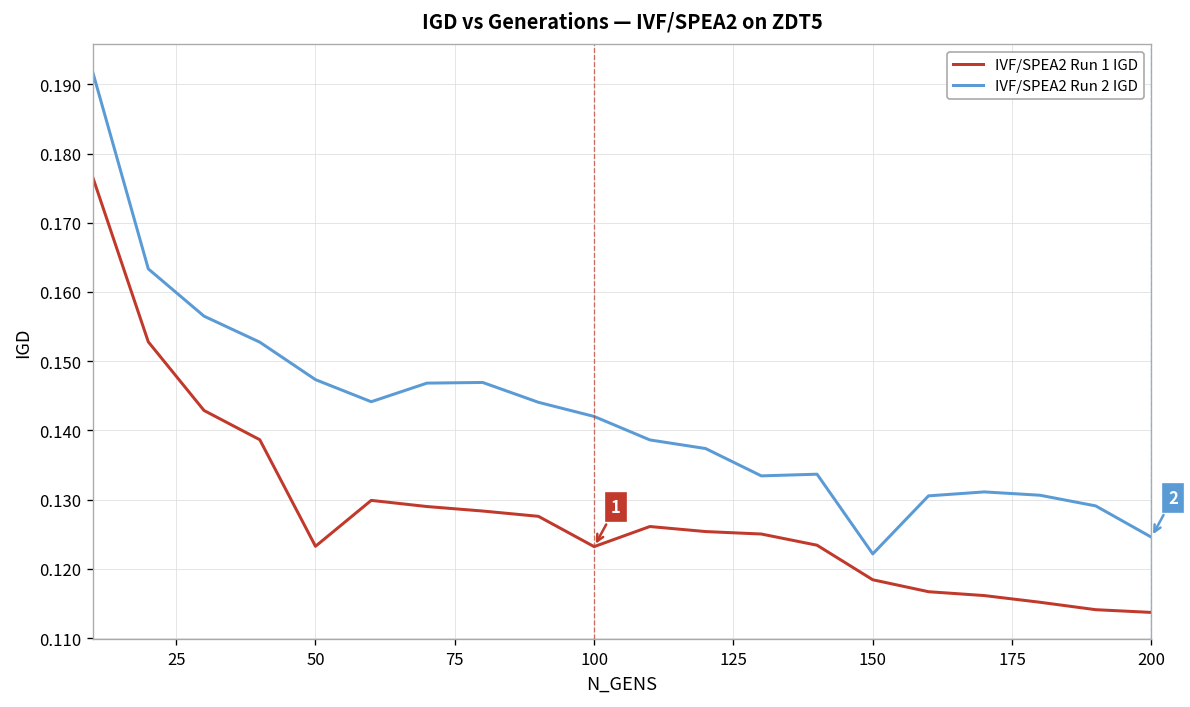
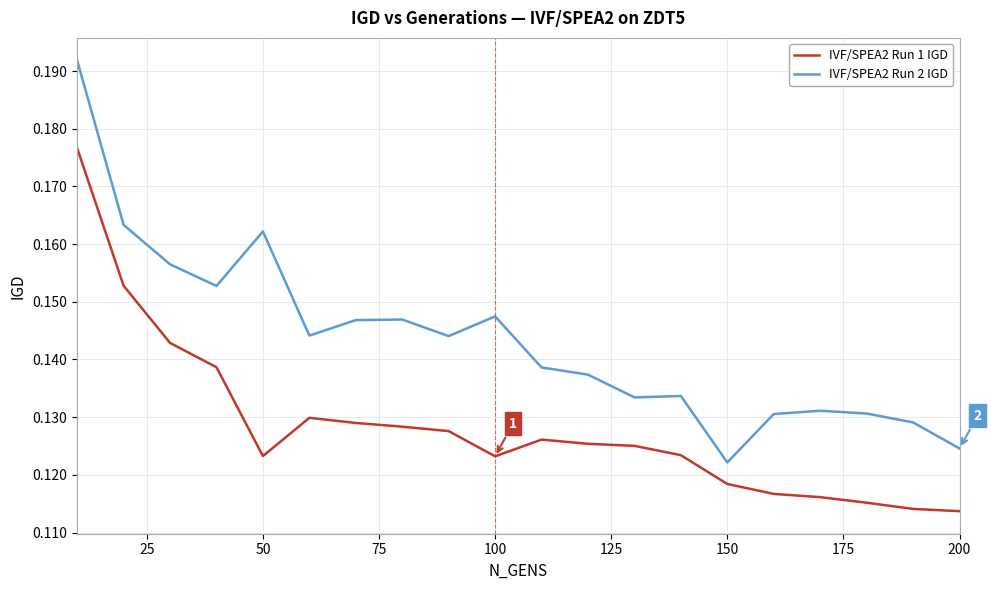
IVF/SPEA2 Run 2 IGD, 50: 0.147 -> 0.162
IVF/SPEA2 Run 2 IGD, 100: 0.142 -> 0.147
